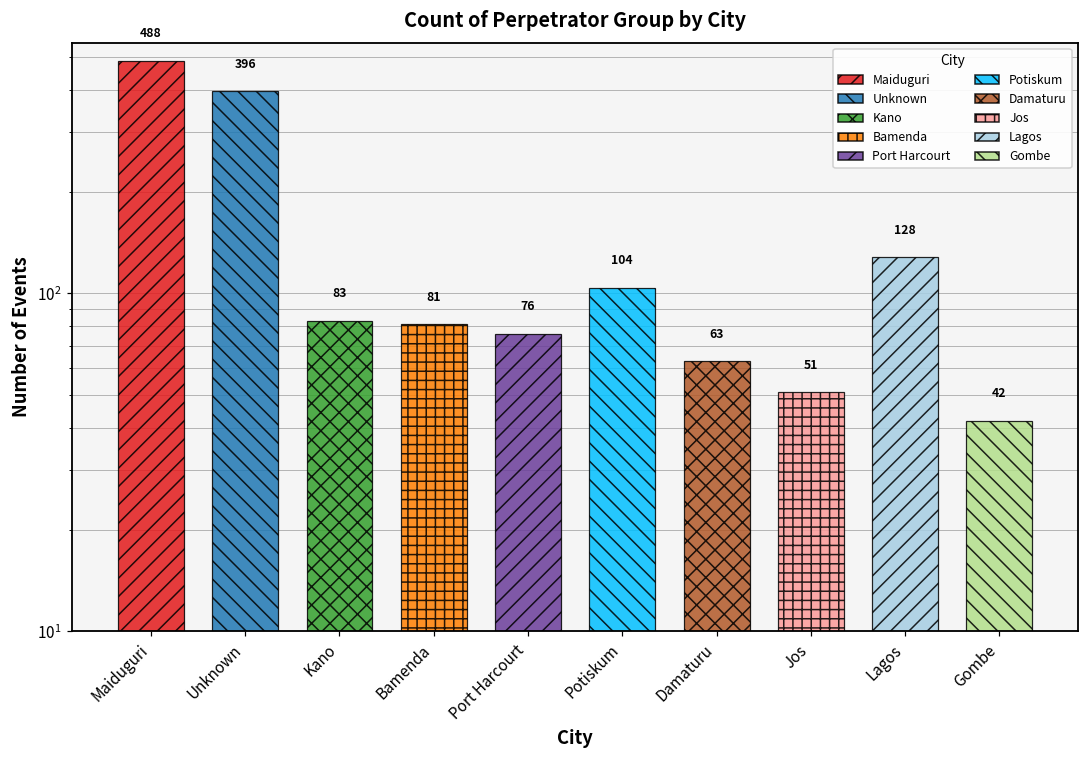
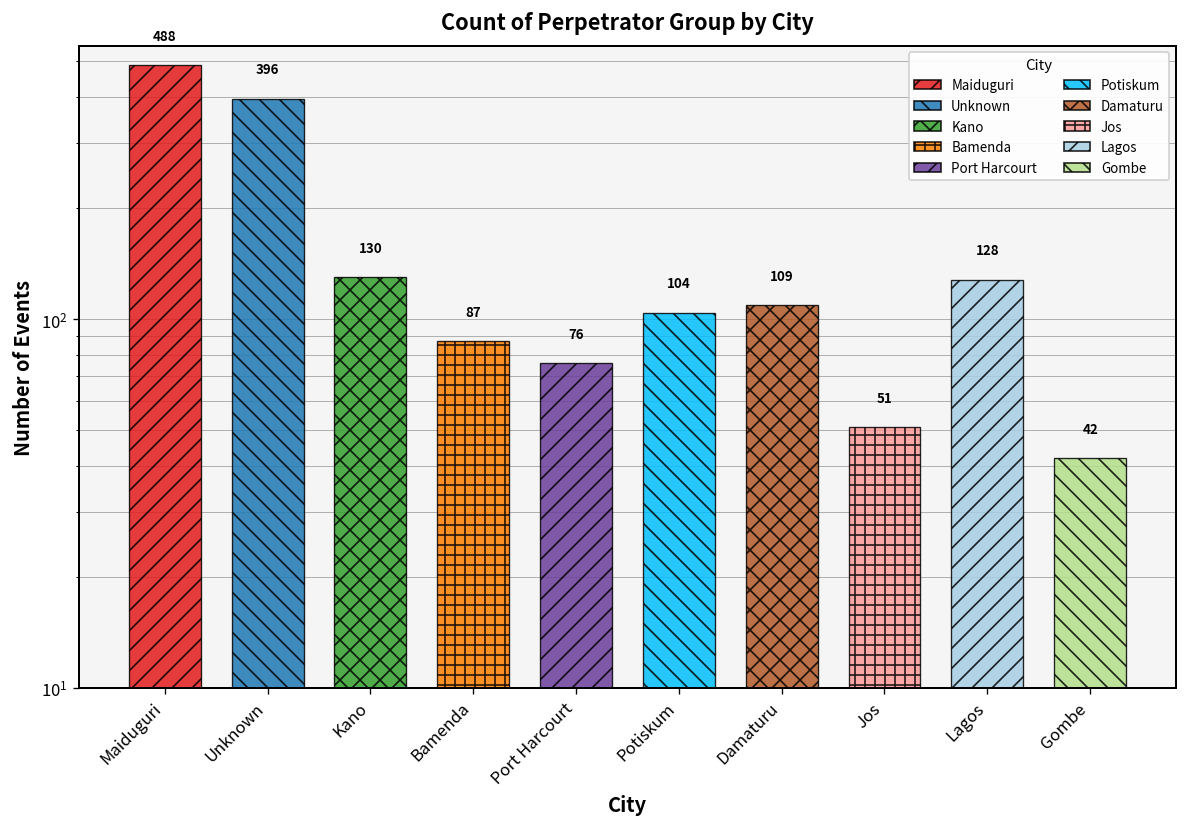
Kano: 83 -> 130
Bamenda: 81 -> 87
Damaturu: 63 -> 109
